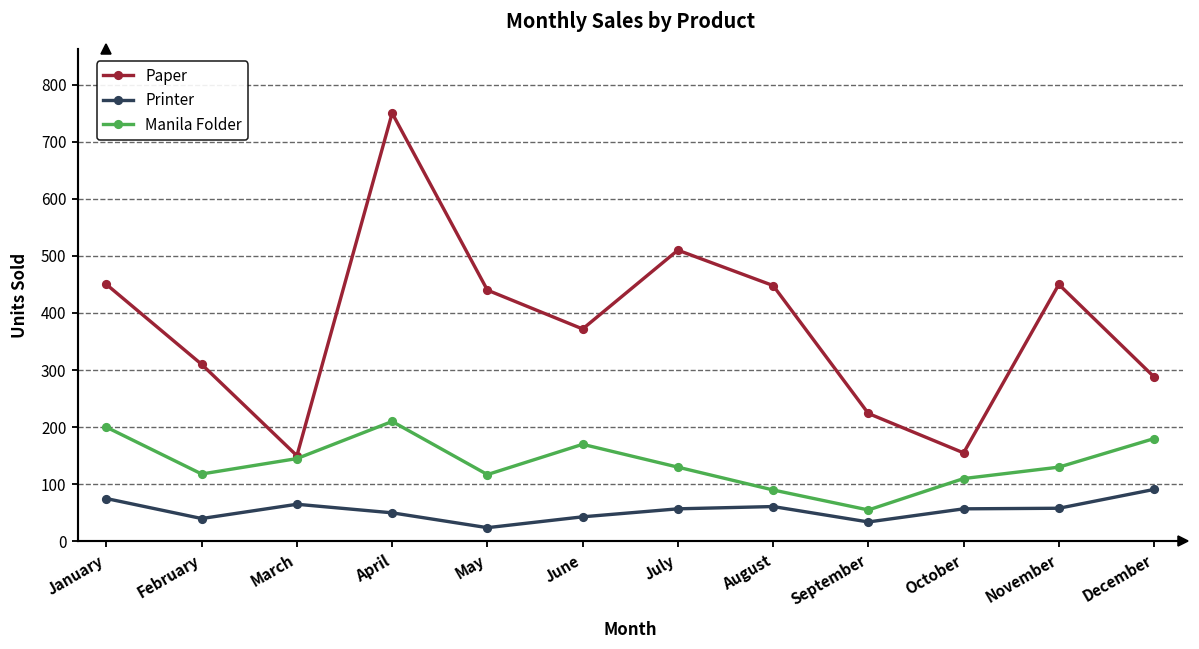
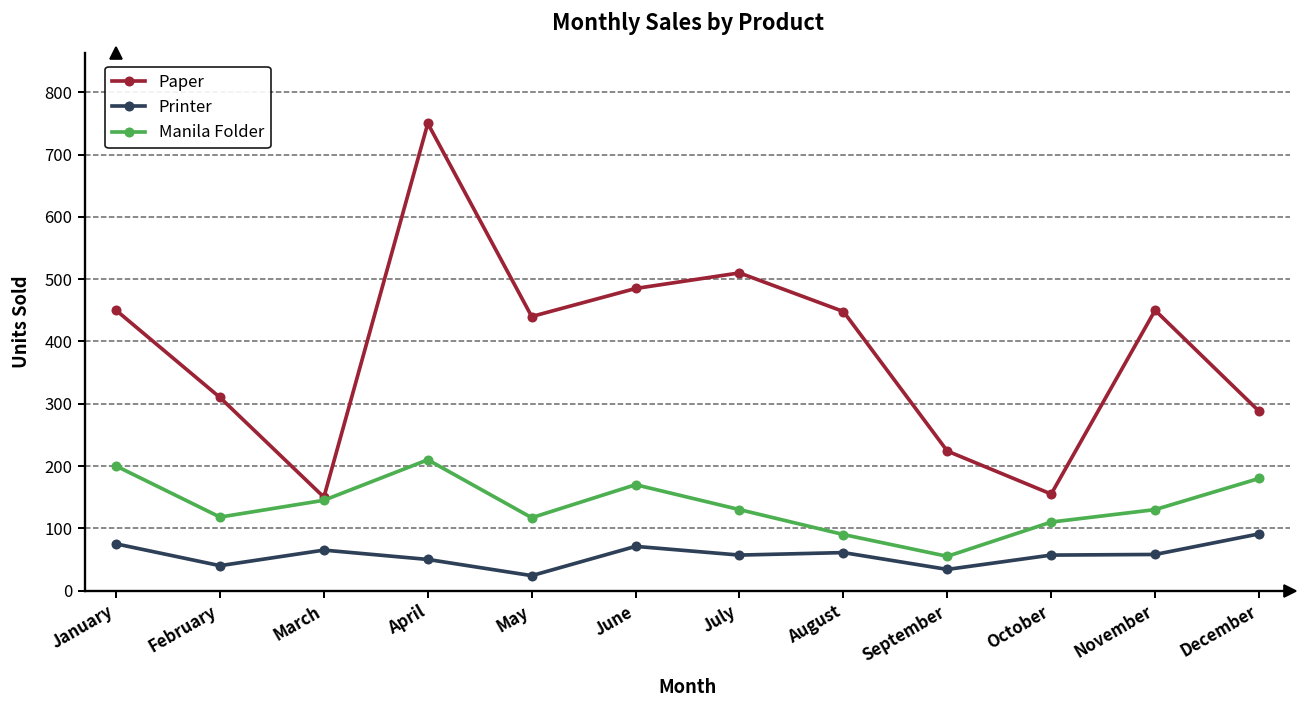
Paper, June: 370 -> 490
Printer, June: 40 -> 70
